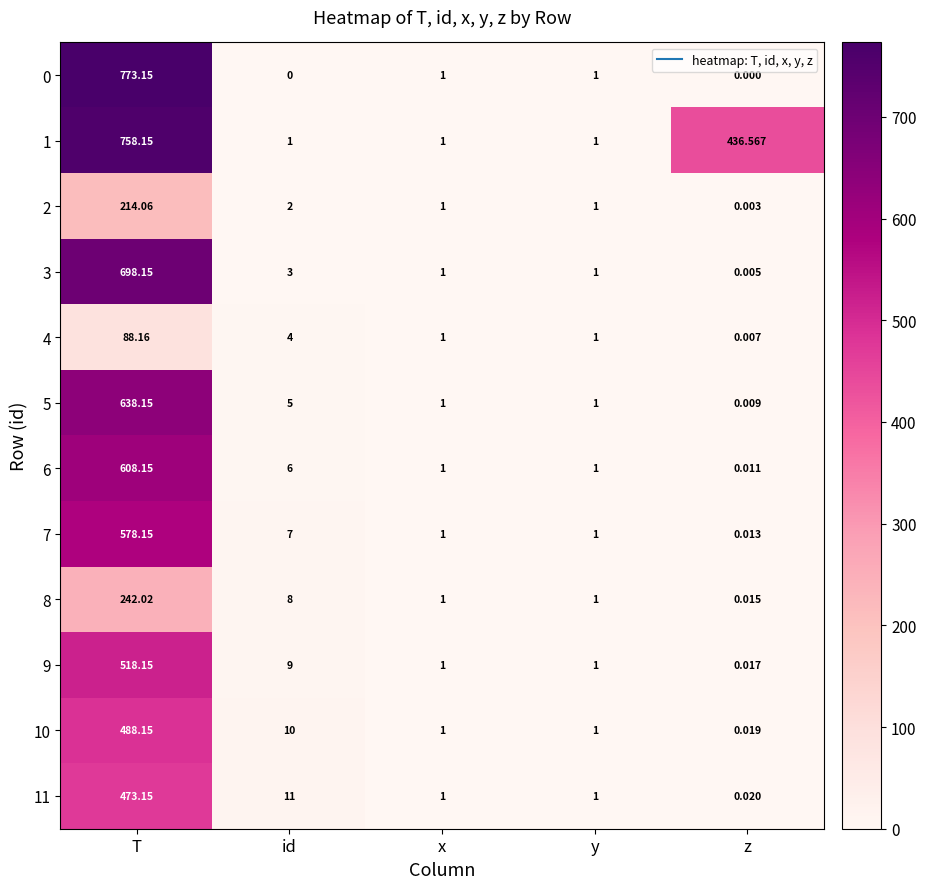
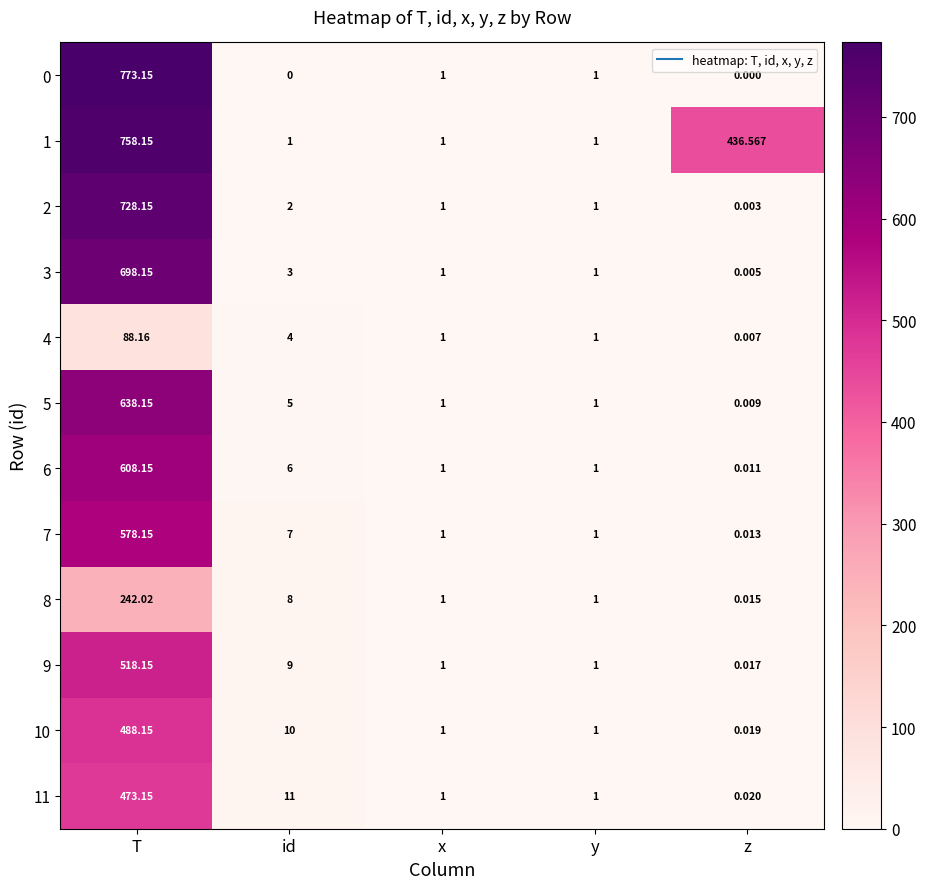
2, T: 214.06 -> 728.15
